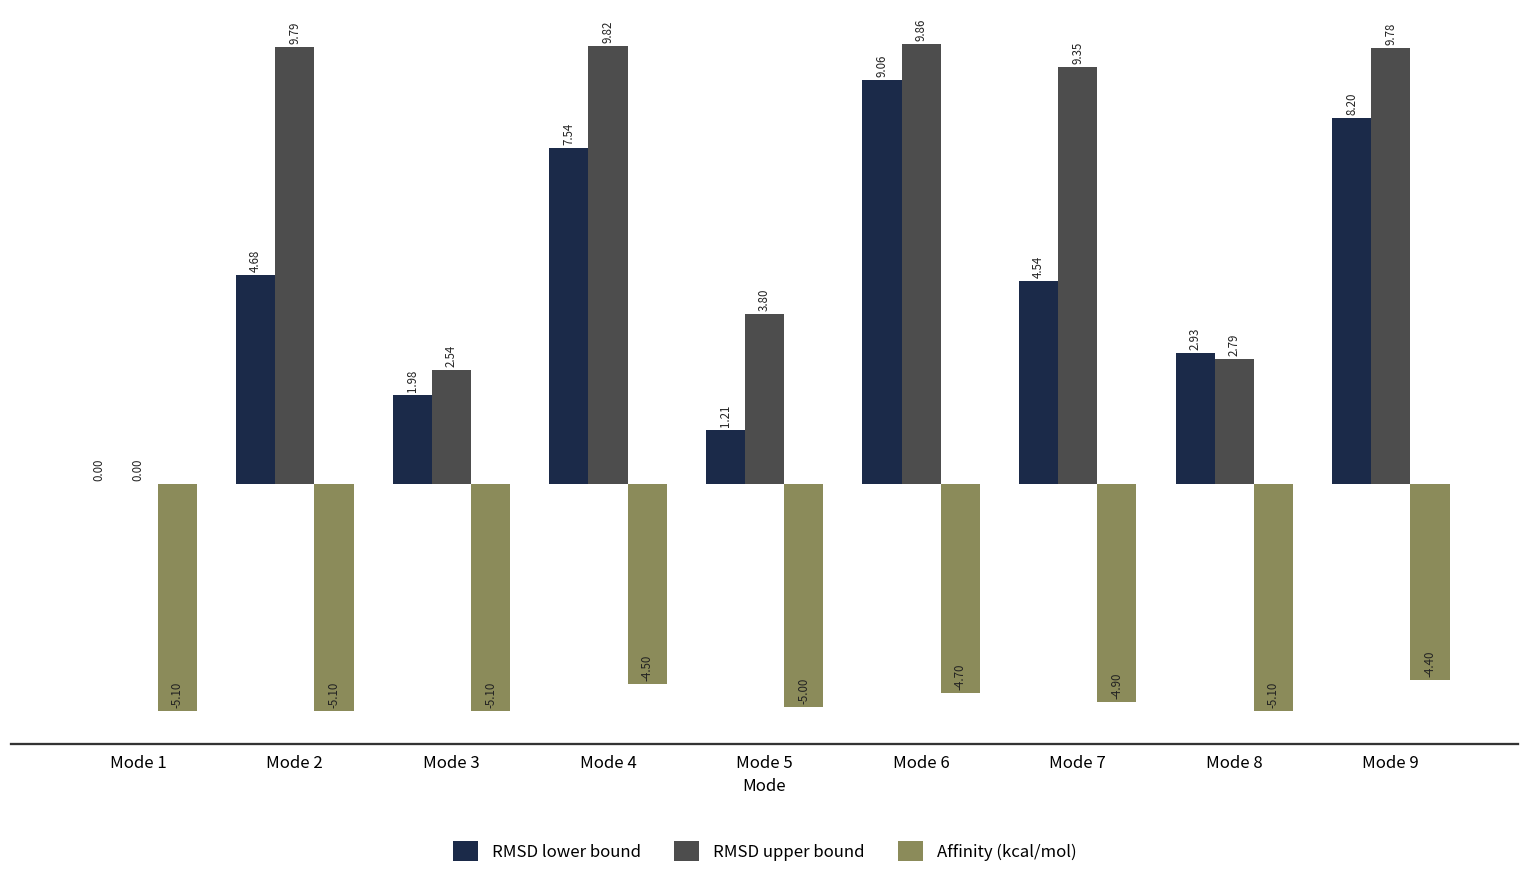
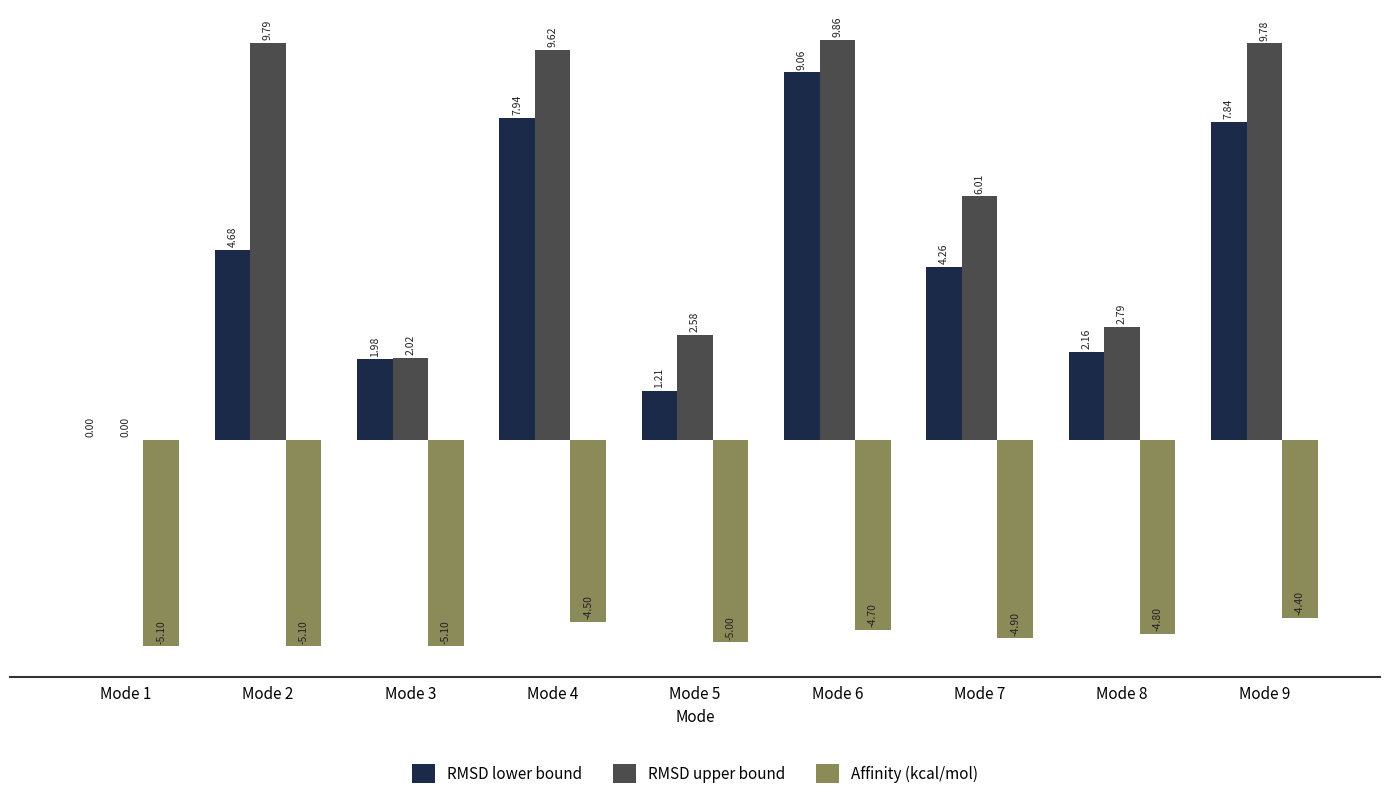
RMSD upper bound, Mode 3: 2.54 -> 2.02
RMSD lower bound, Mode 4: 7.54 -> 7.94
RMSD upper bound, Mode 4: 9.82 -> 9.62
RMSD upper bound, Mode 5: 3.80 -> 2.58
RMSD lower bound, Mode 7: 4.54 -> 4.26
RMSD upper bound, Mode 7: 9.35 -> 6.01
RMSD lower bound, Mode 8: 2.93 -> 2.16
Affinity (kcal/mol), Mode 8: -5.10 -> -4.80
RMSD lower bound, Mode 9: 8.20 -> 7.84
